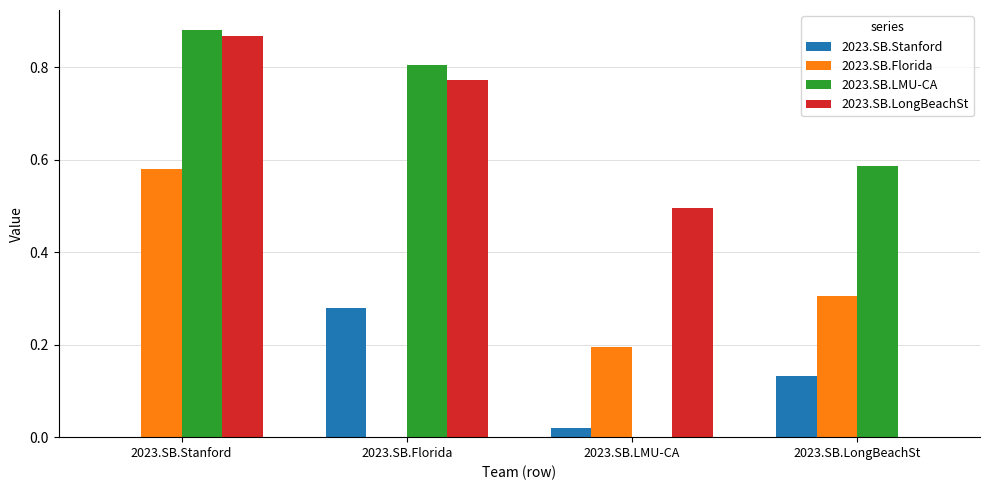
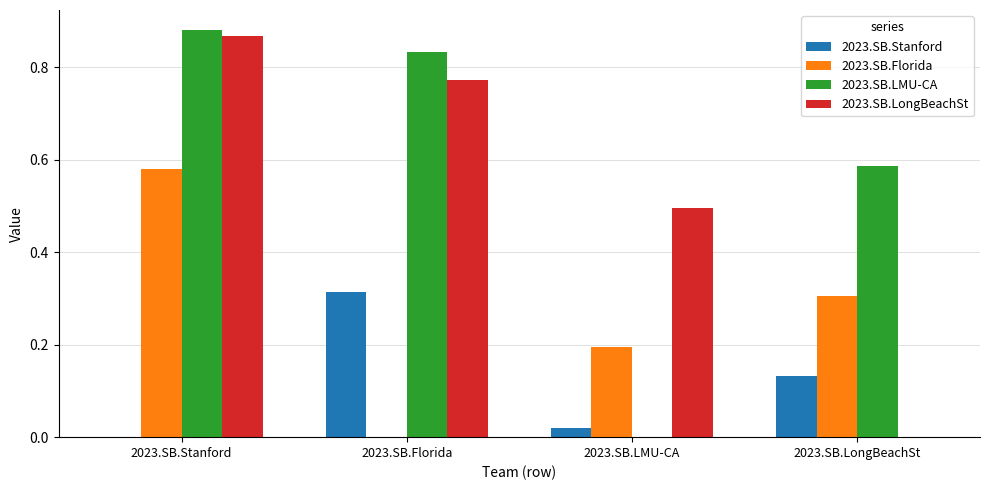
2023.SB.Stanford, 2023.SB.Florida: 0.28 -> 0.31
2023.SB.LMU-CA, 2023.SB.Florida: 0.80 -> 0.83
